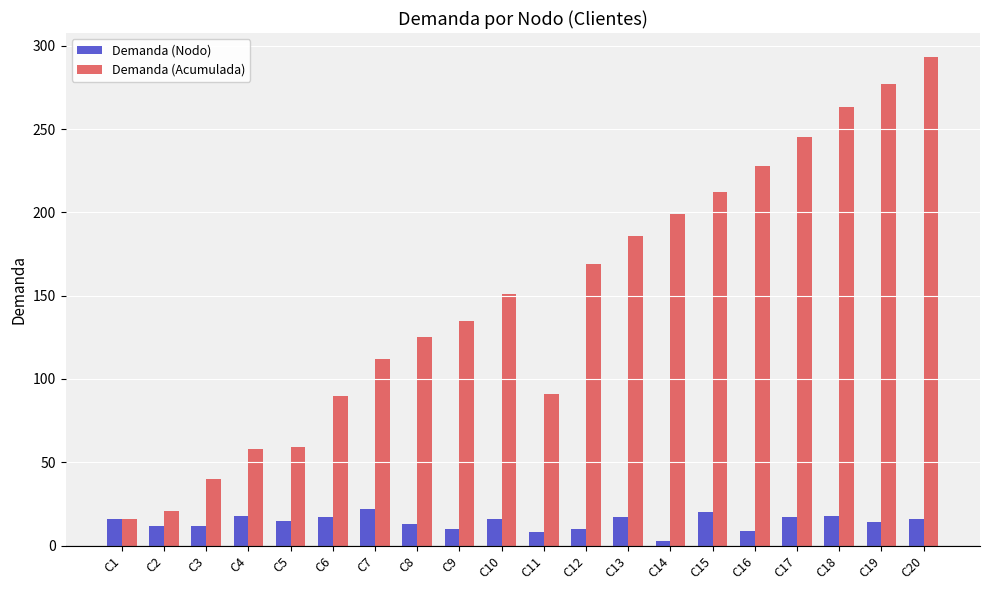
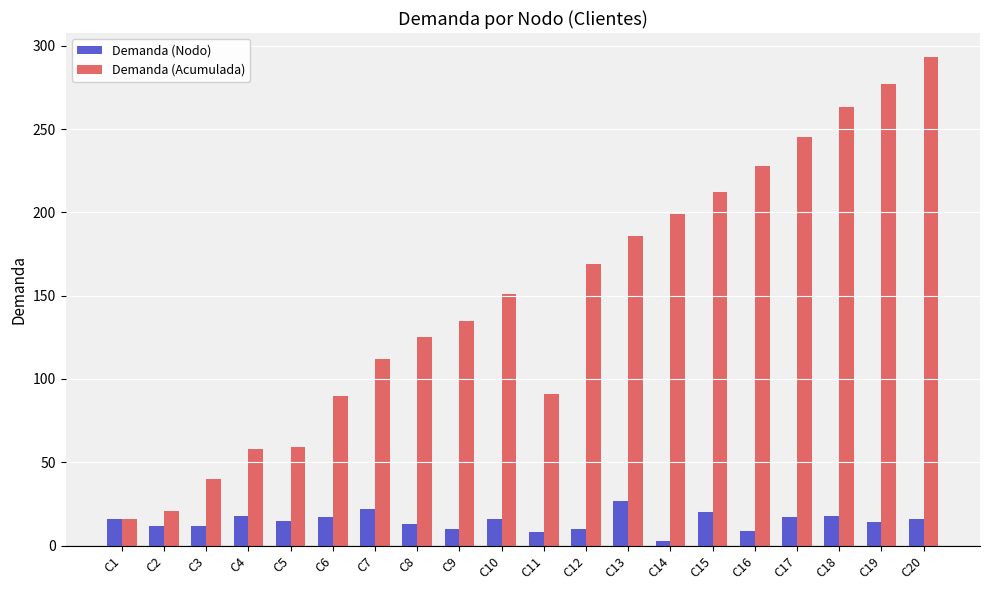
Demanda (Nodo), C13: 17 -> 27
